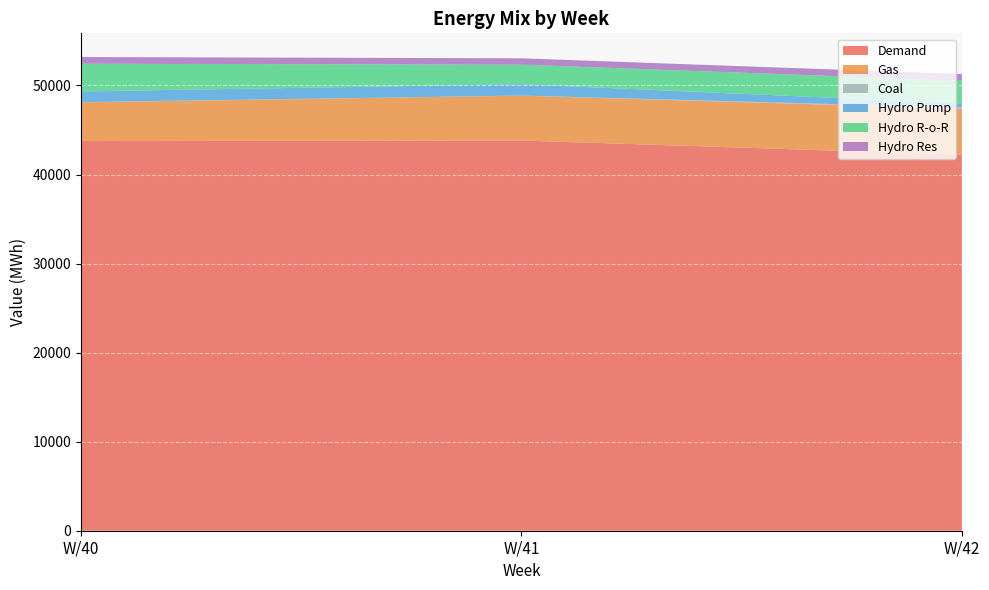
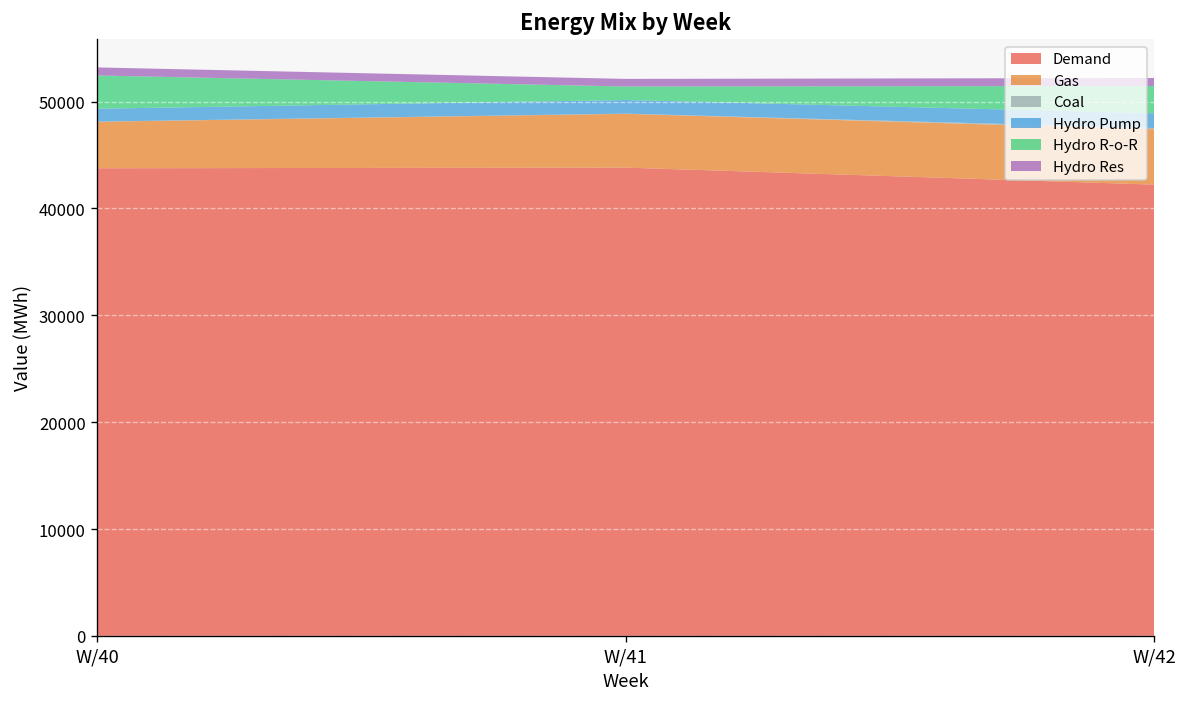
Hydro R-o-R, W/41: 2000 -> 1000
Hydro Pump, W/42: 0 -> 1000
